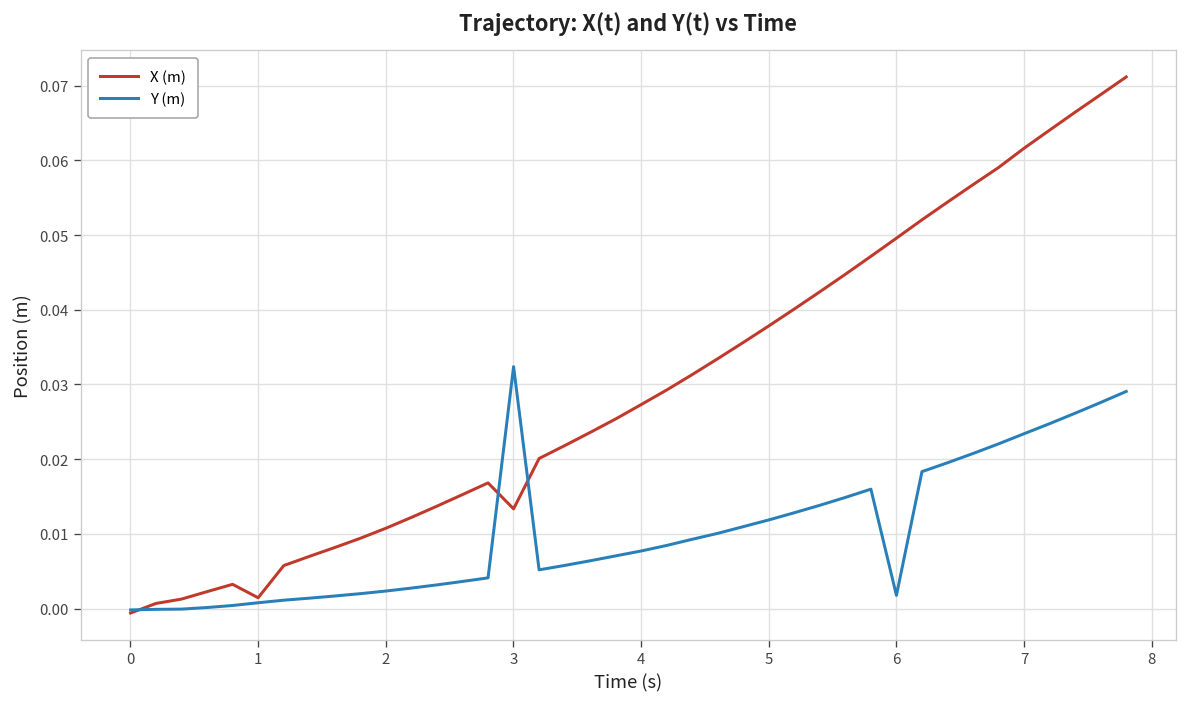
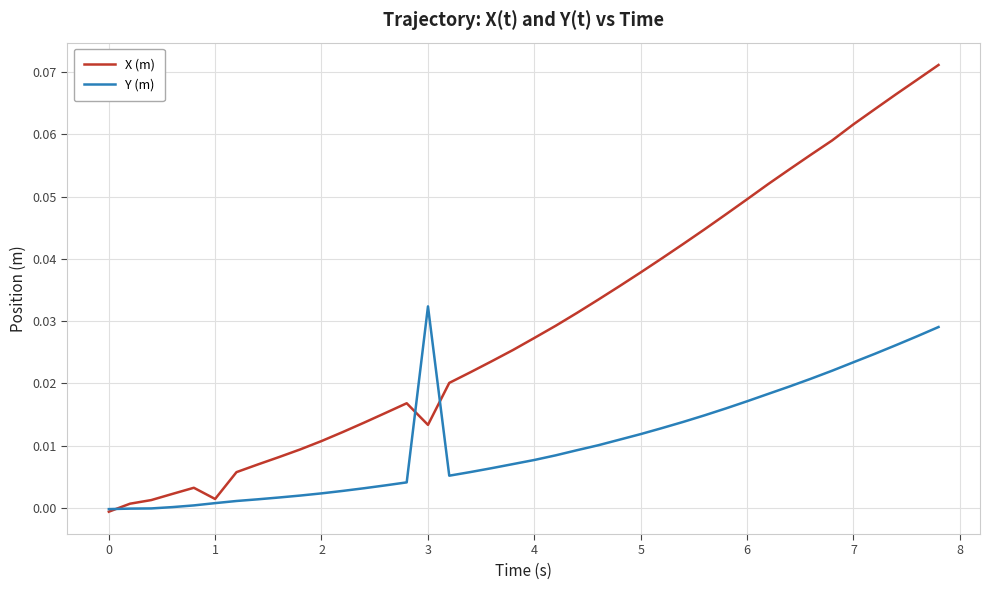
Y (m), 6: 0.002 -> 0.017
